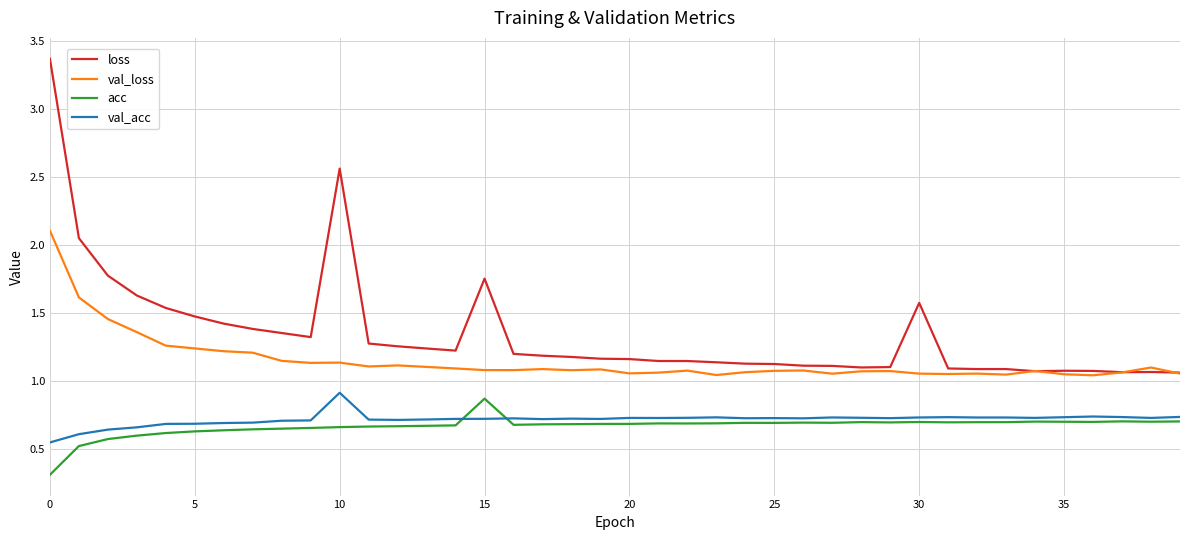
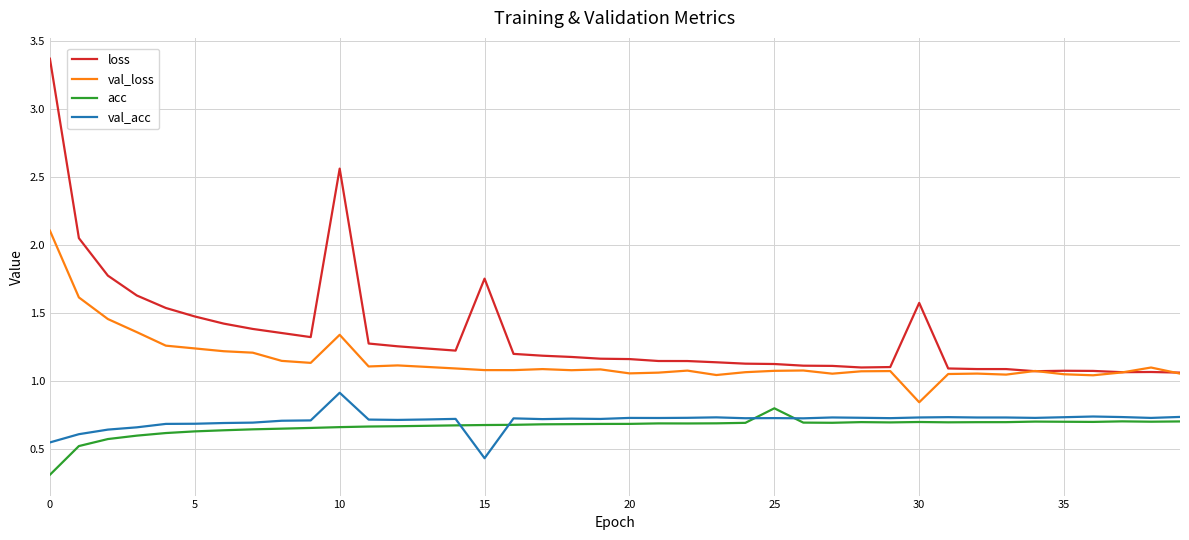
val_loss, 10: 1.13 -> 1.34
acc, 15: 0.87 -> 0.68
val_acc, 15: 0.72 -> 0.43
acc, 25: 0.69 -> 0.80
val_loss, 30: 1.05 -> 0.84
